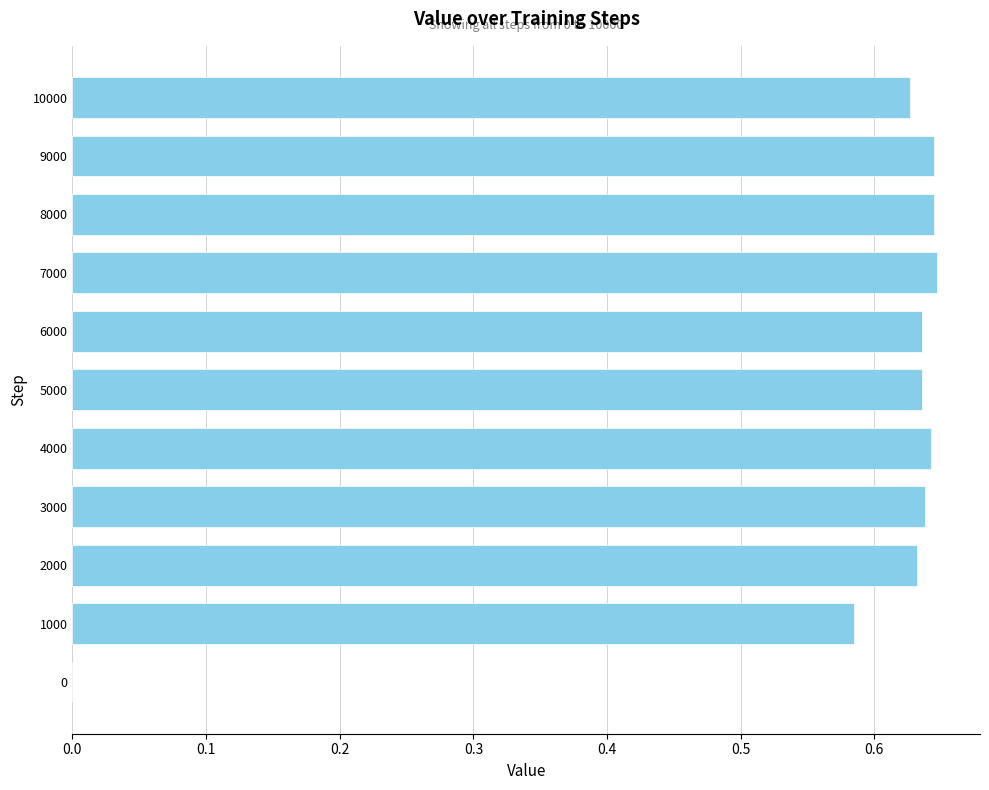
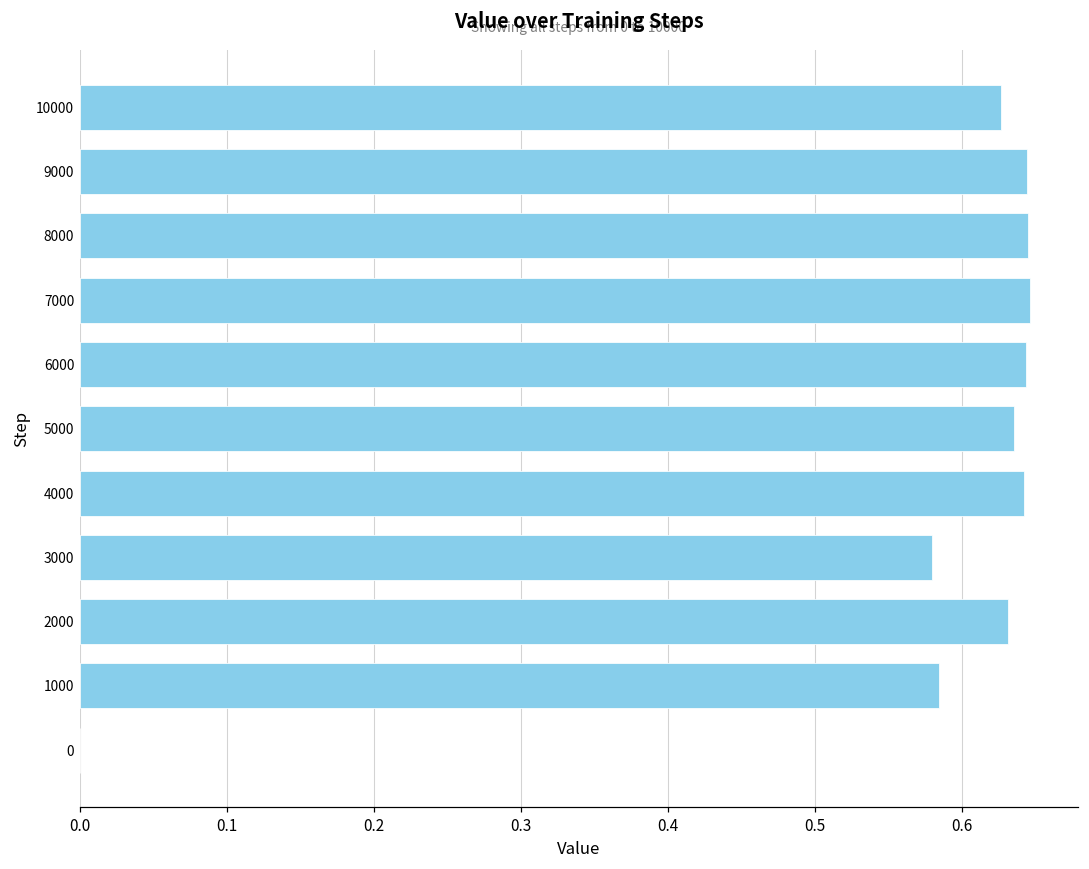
6000: 0.636 -> 0.644
3000: 0.638 -> 0.580
